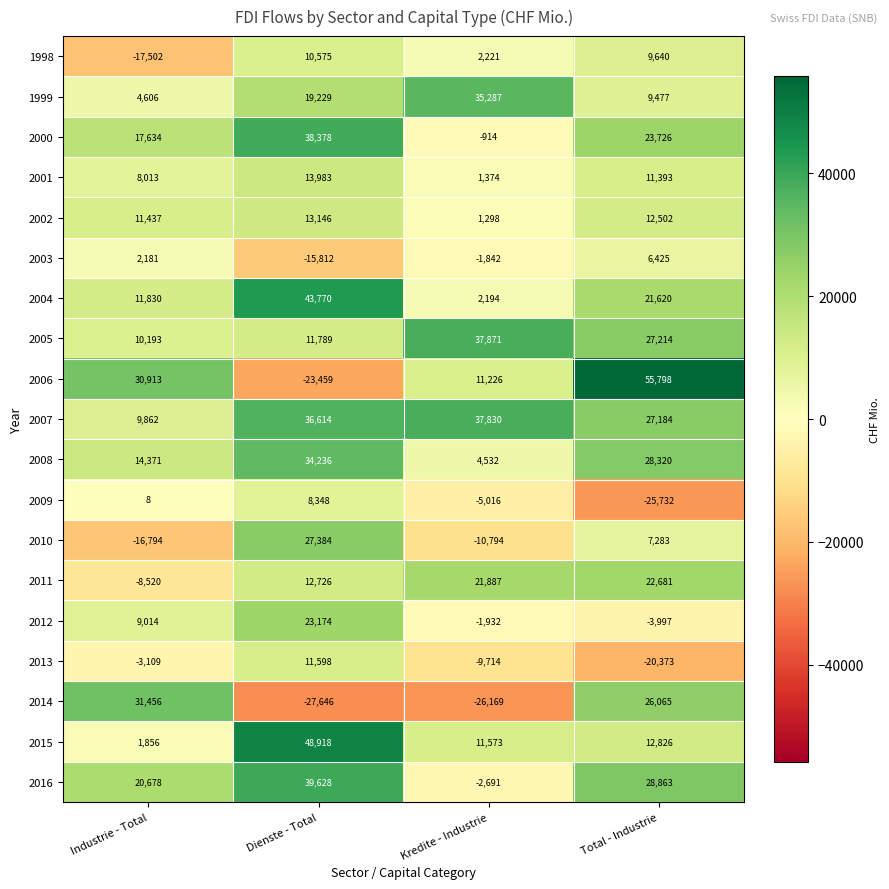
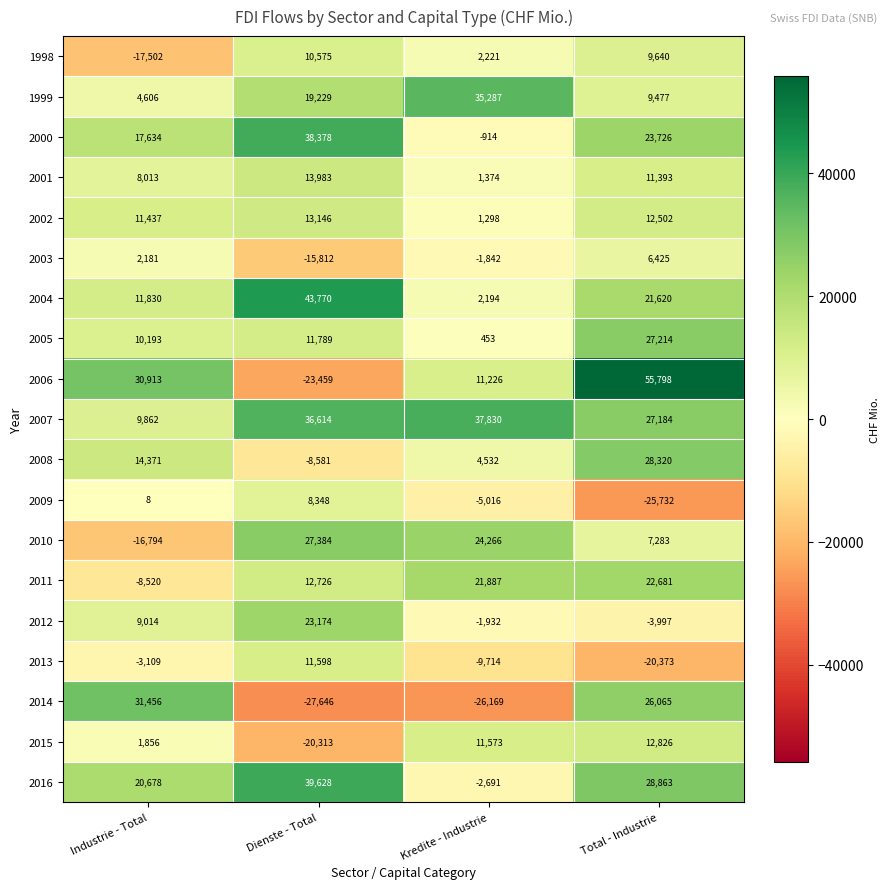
2005, Kredite - Industrie: 37,871 -> 453
2008, Dienste - Total: 34,236 -> -8,581
2010, Kredite - Industrie: -10,794 -> 24,266
2015, Dienste - Total: 48,918 -> -20,313
